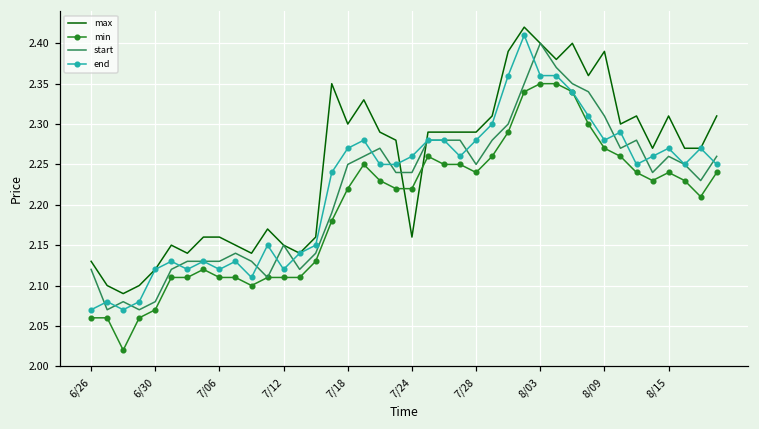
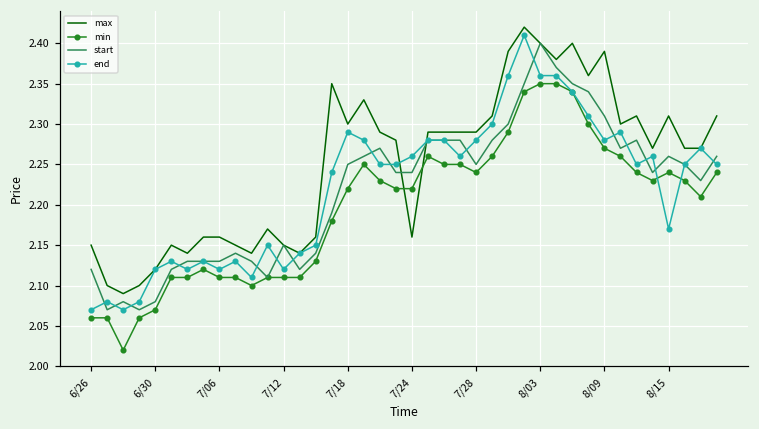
max, 6/26: 2.13 -> 2.15
end, 7/18: 2.27 -> 2.29
end, 8/15: 2.27 -> 2.17
